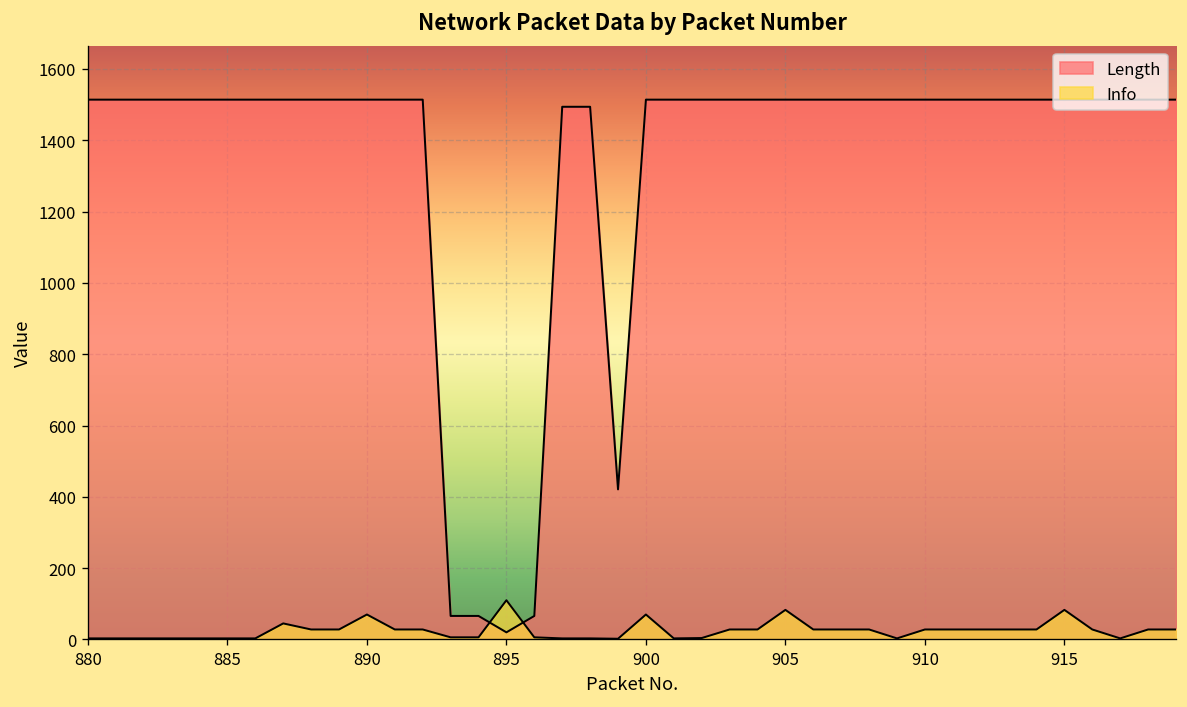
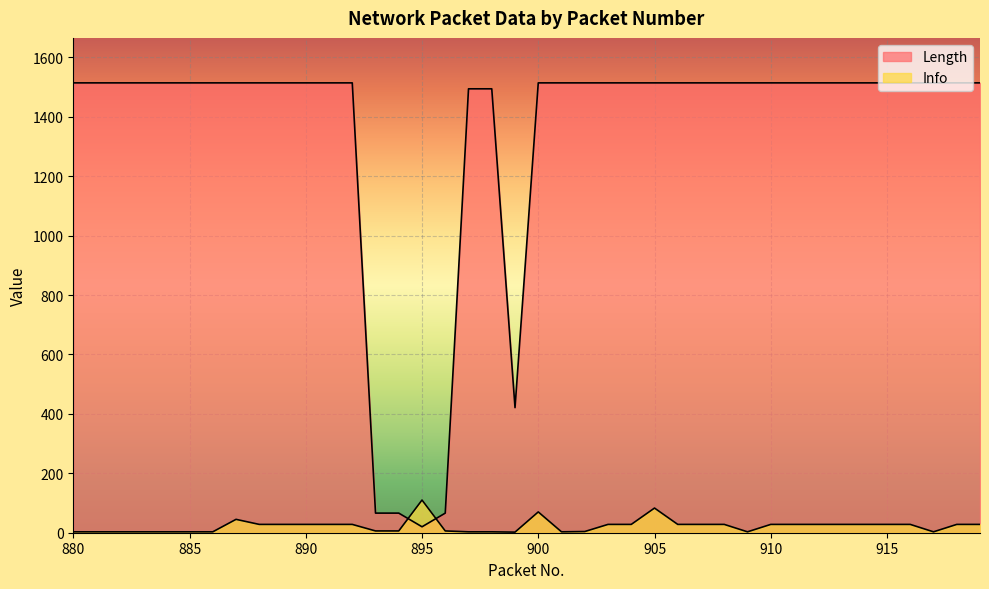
Info, 890: 70 -> 30
Info, 915: 80 -> 30
